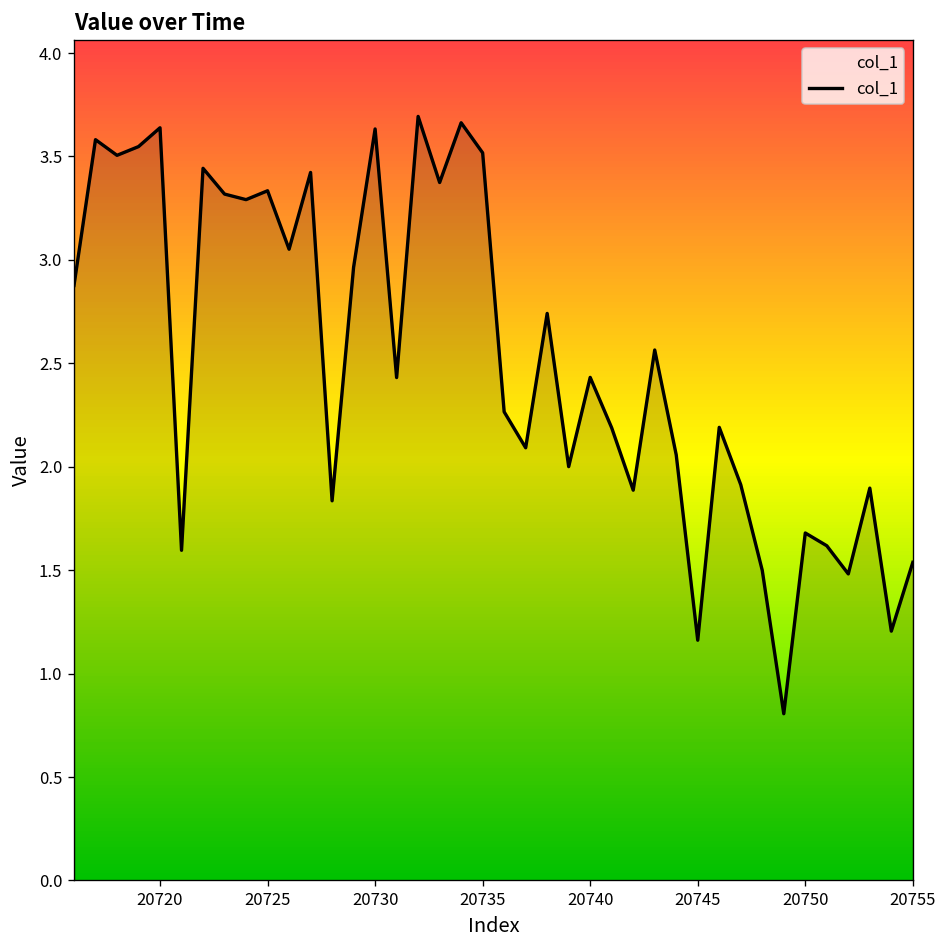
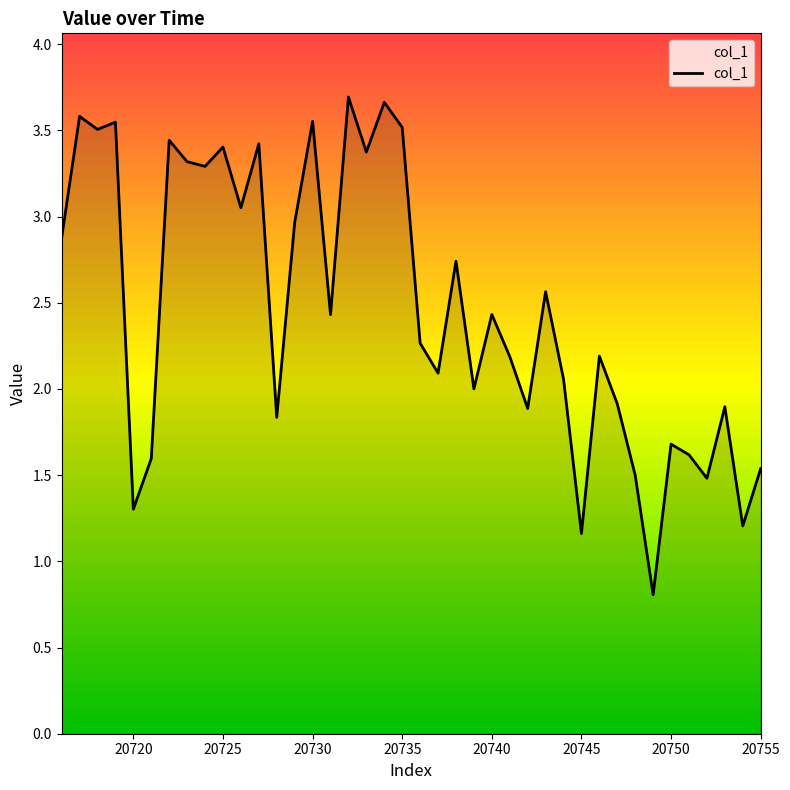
20720: 3.64 -> 1.30
20725: 3.33 -> 3.40
20730: 3.63 -> 3.55
